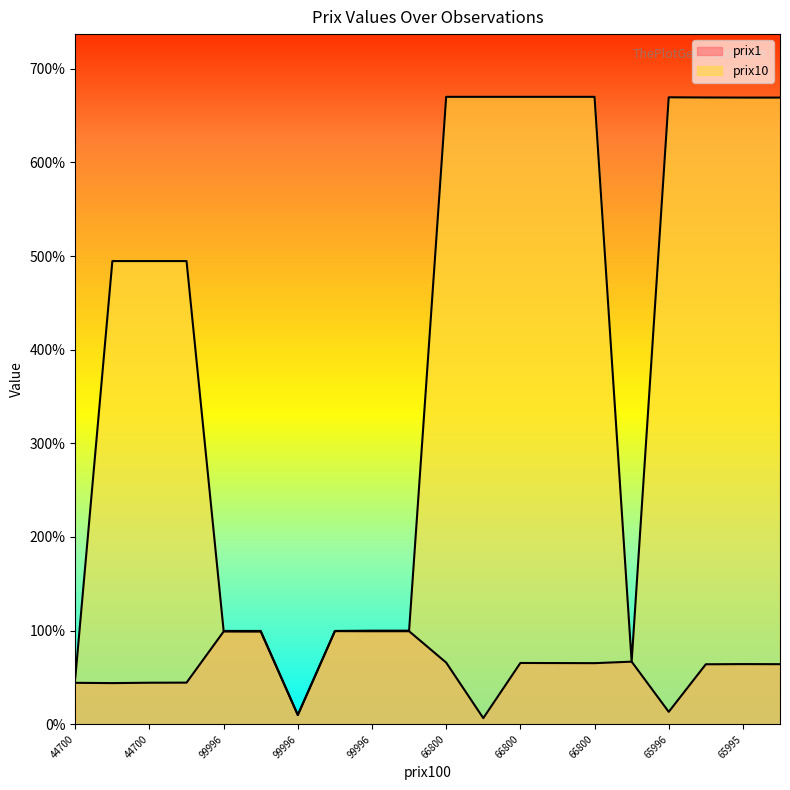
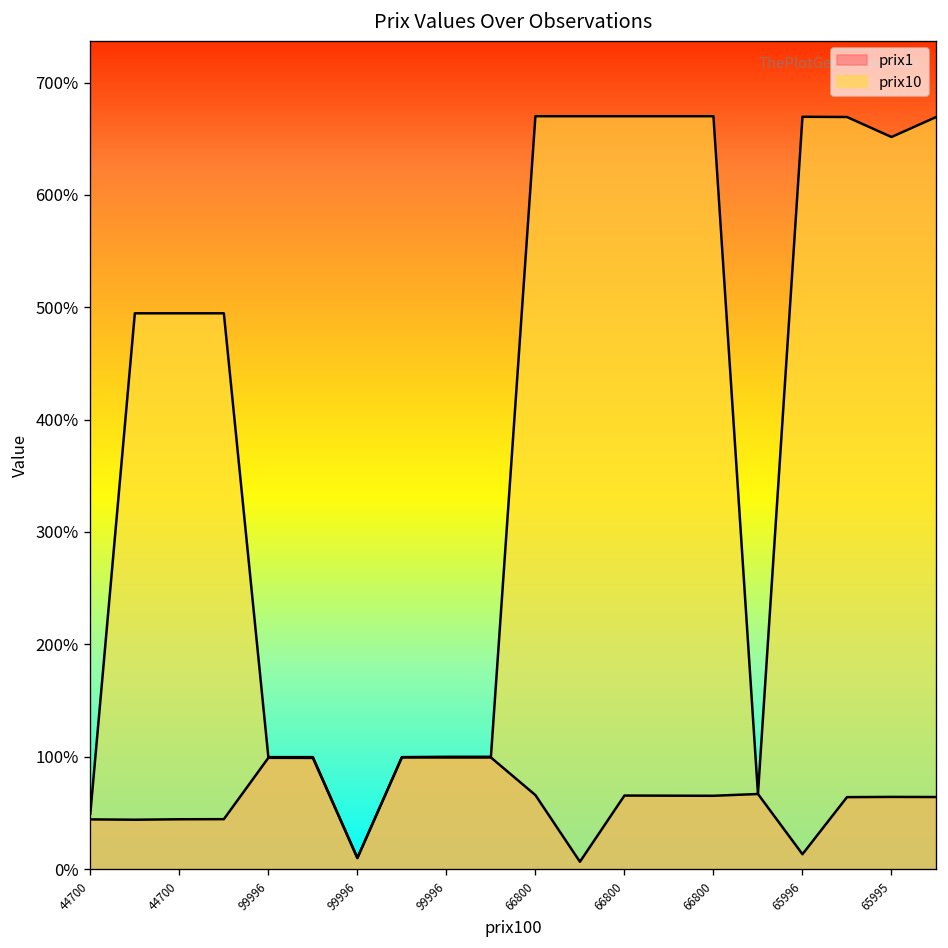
prix10, 65995: 670% -> 650%
